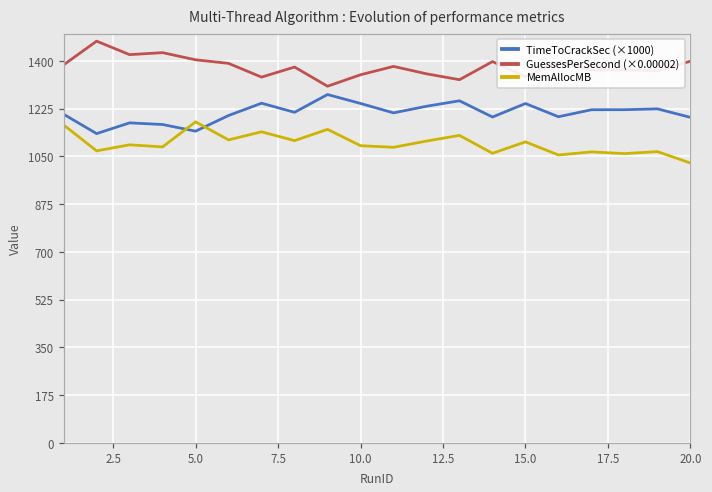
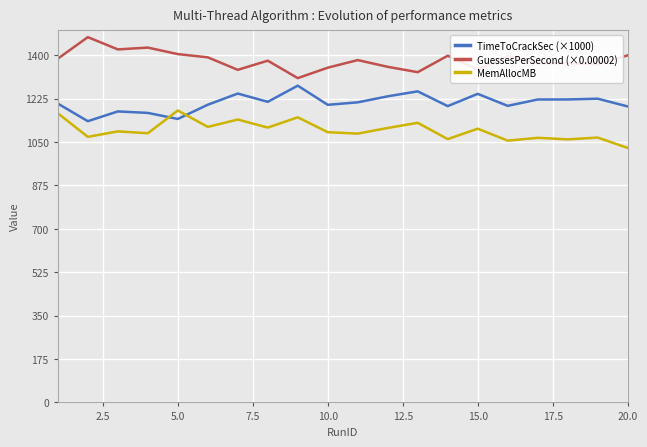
TimeToCrackSec (×1000), 10.0: 1240 -> 1200
